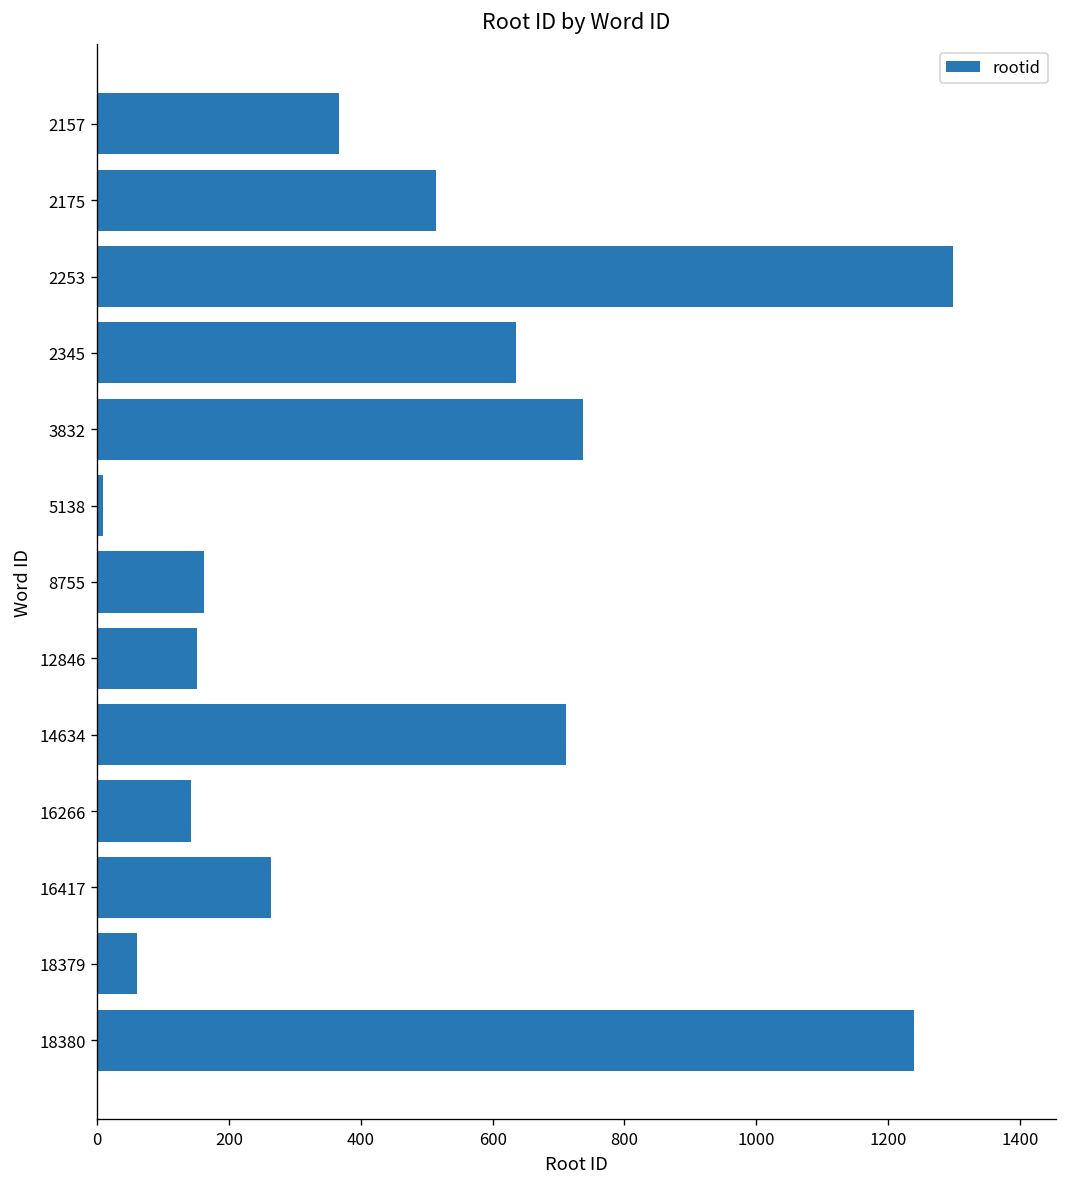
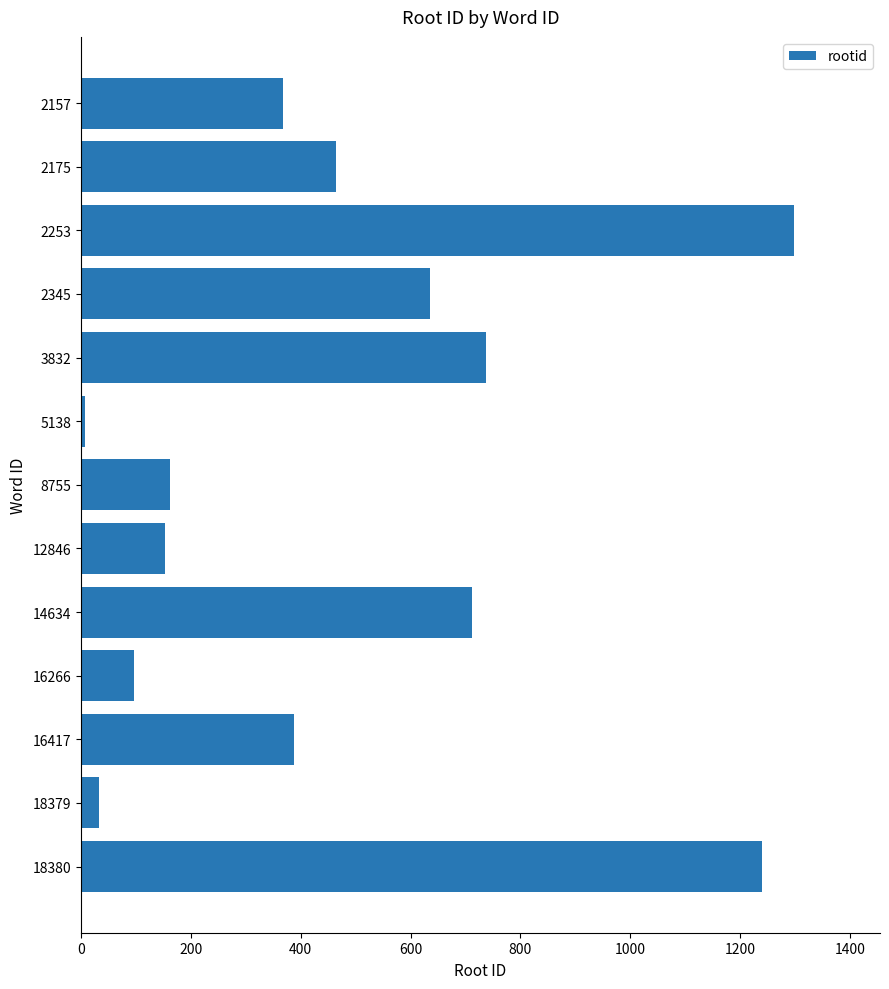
2175: 510 -> 460
16266: 140 -> 100
16417: 260 -> 390
18379: 60 -> 30
